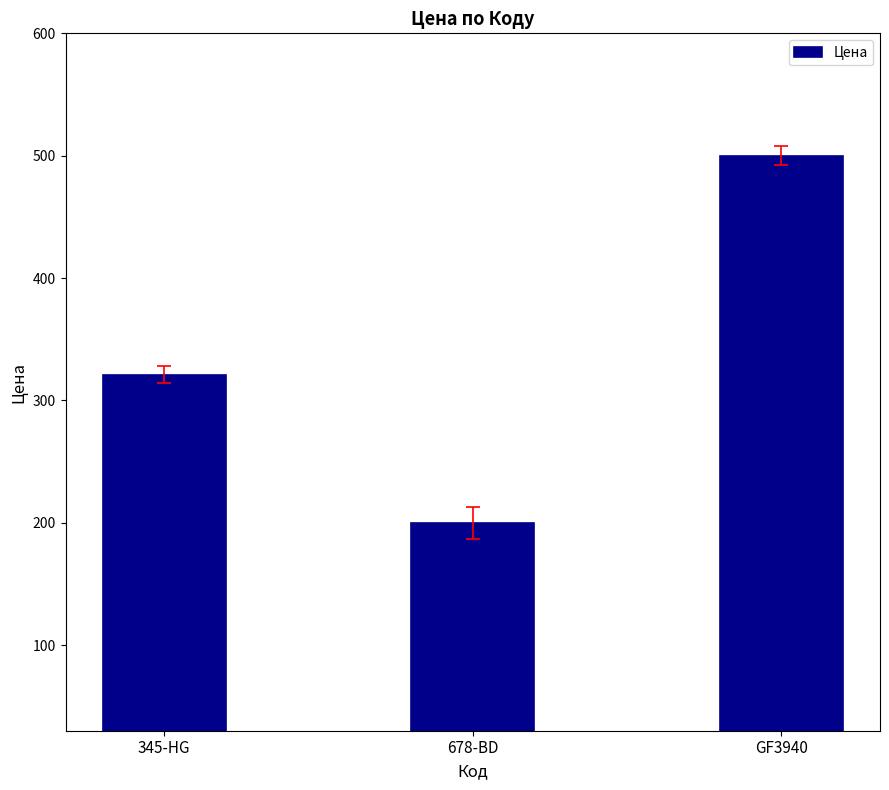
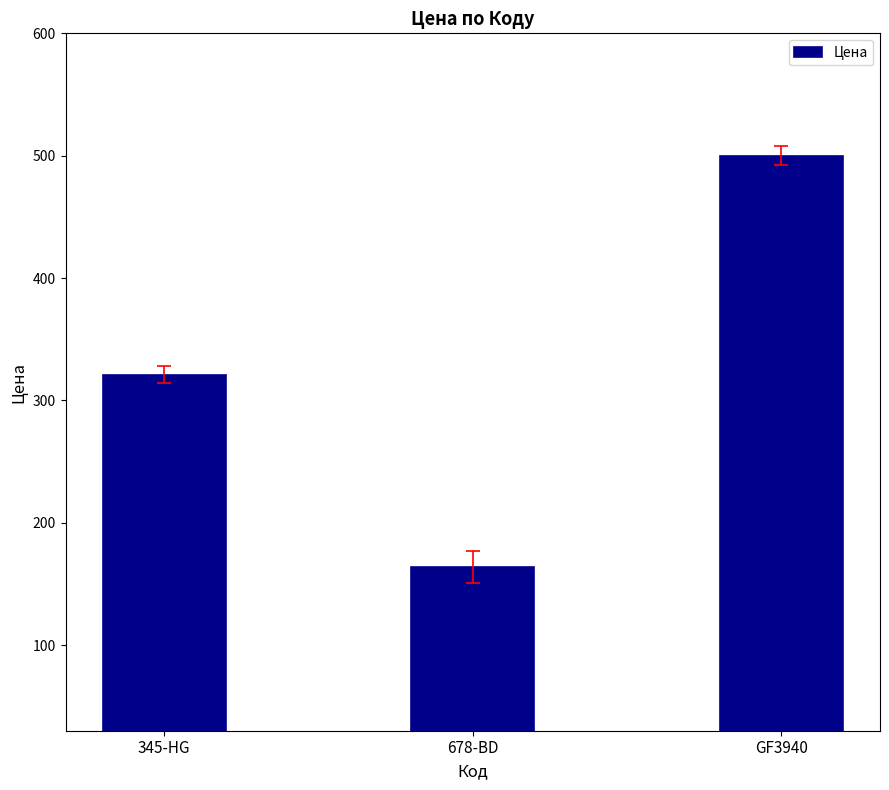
Цена, 678-BD: 200 -> 164
